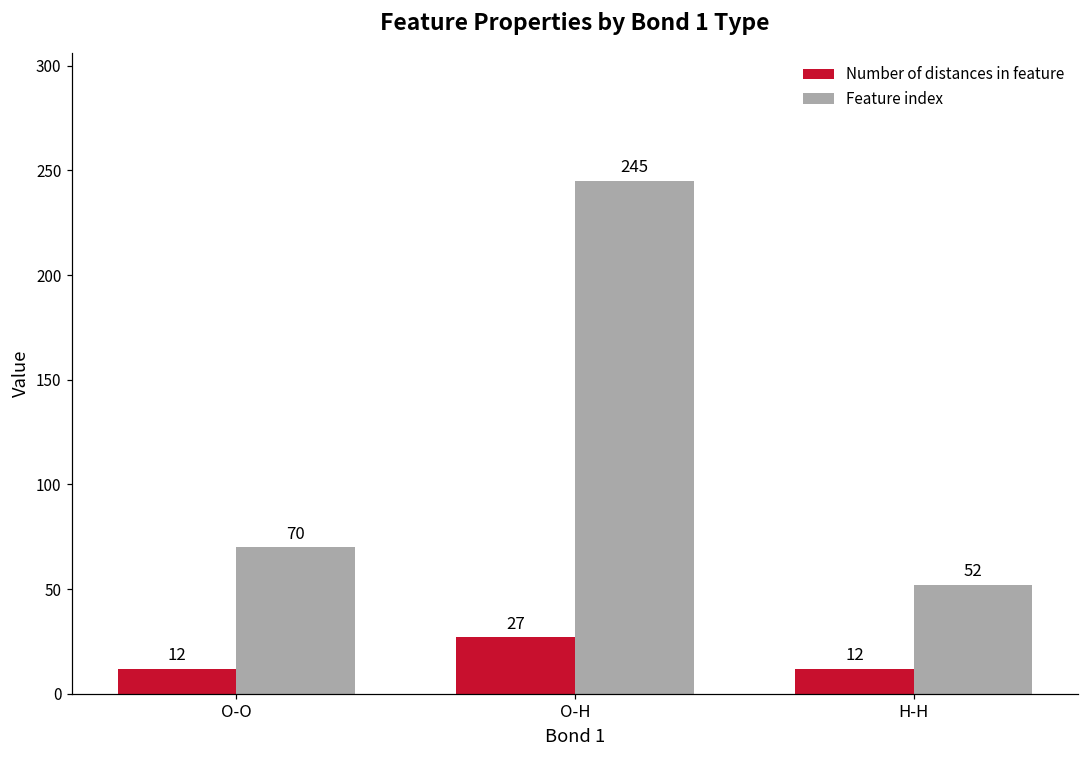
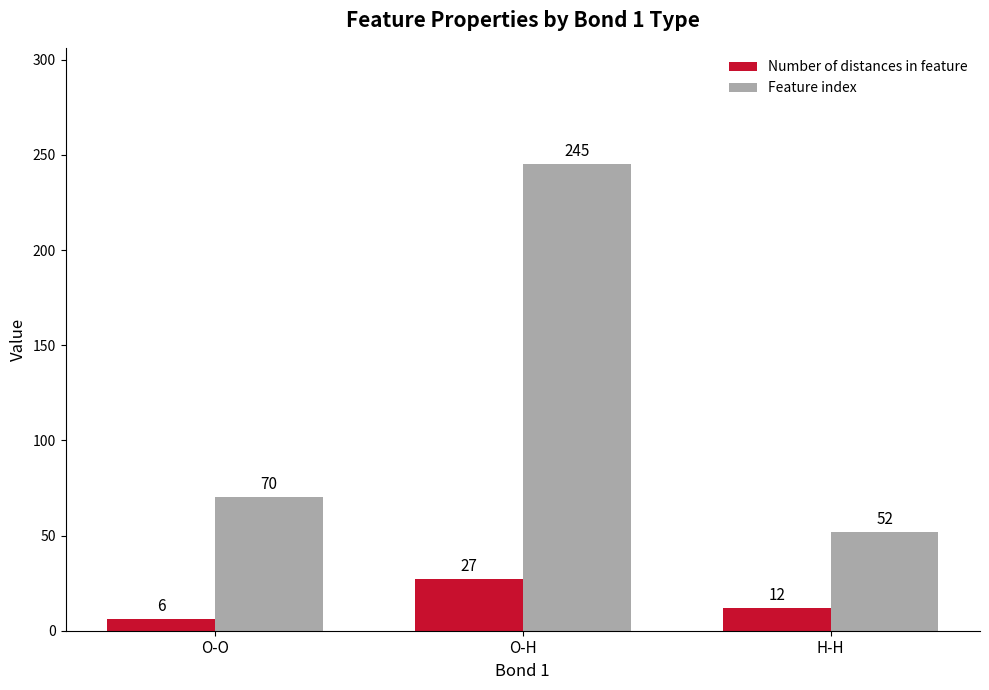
Number of distances in feature, O-O: 12 -> 6
